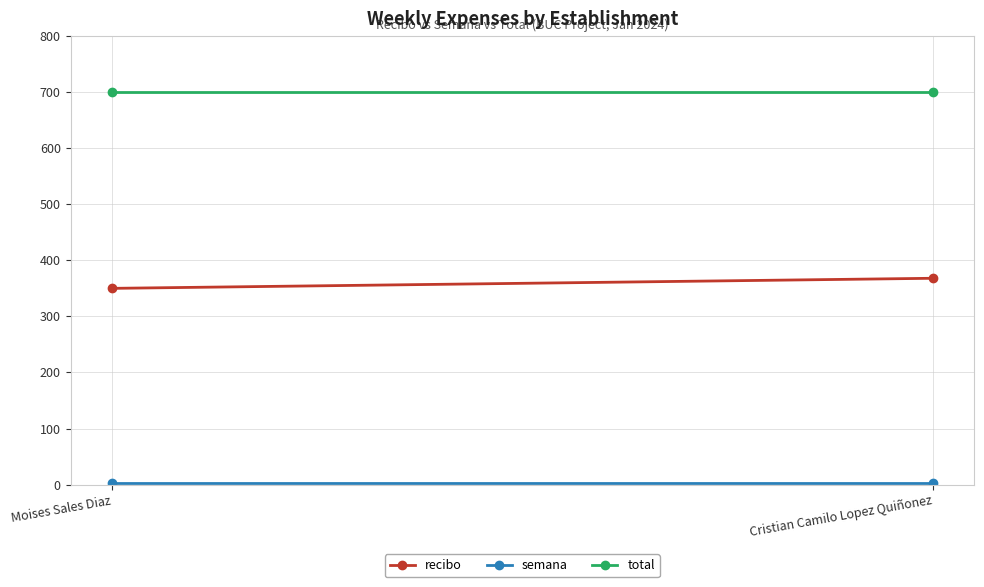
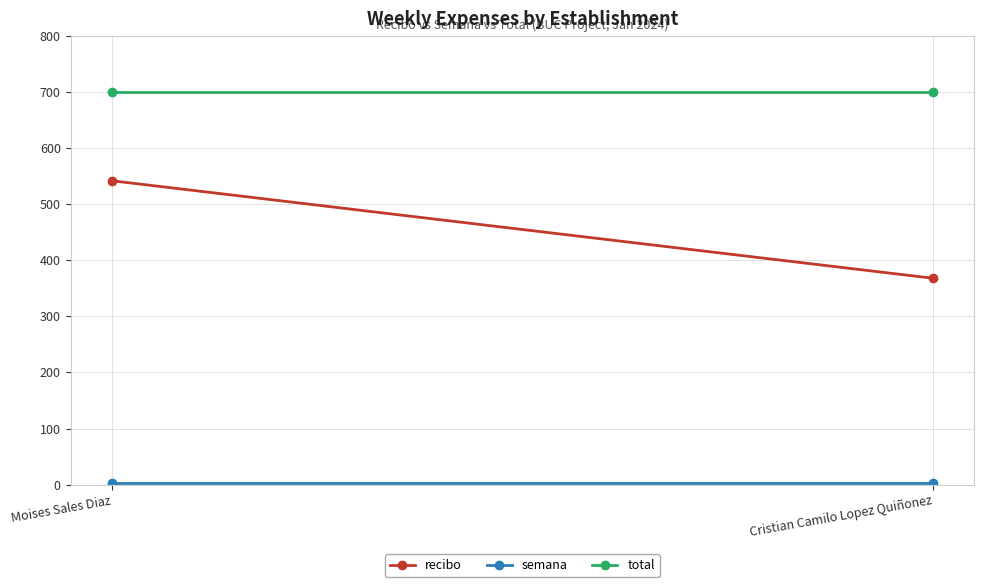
recibo, Moises Sales Diaz: 350 -> 540
